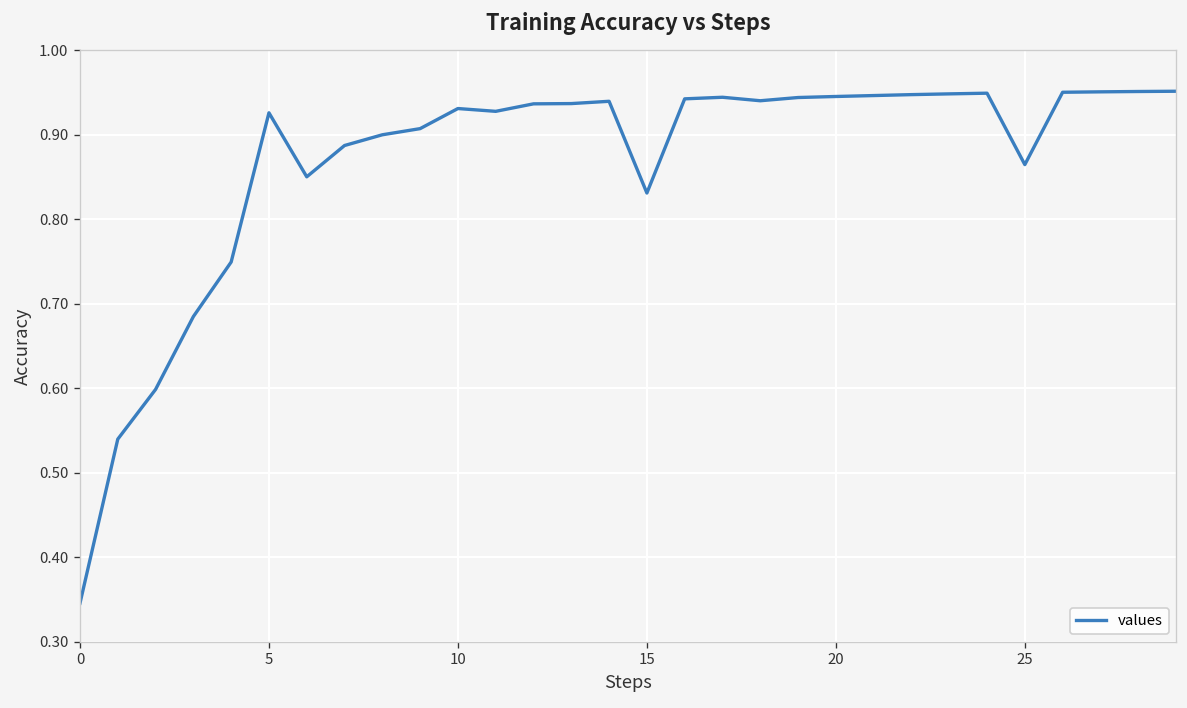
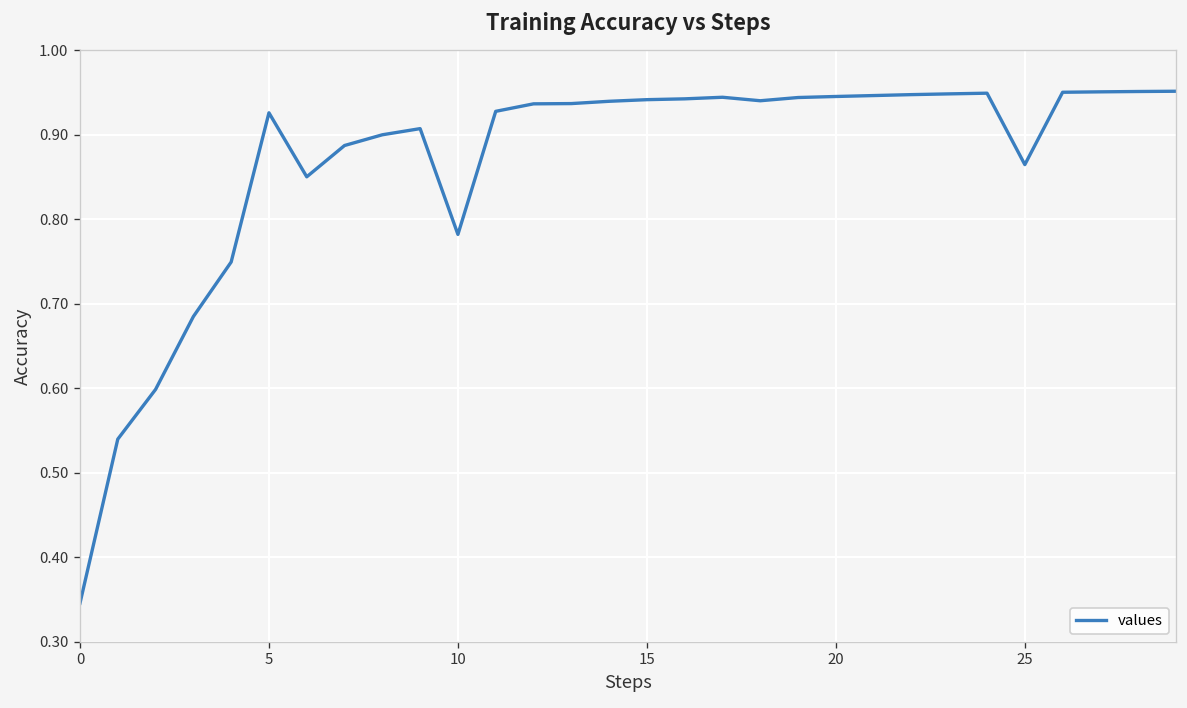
10: 0.93 -> 0.78
15: 0.83 -> 0.94
